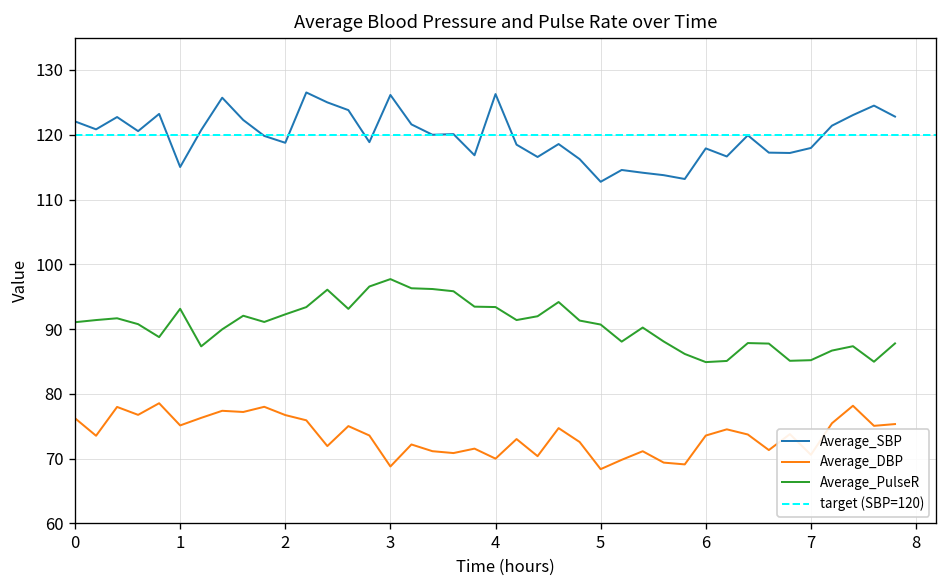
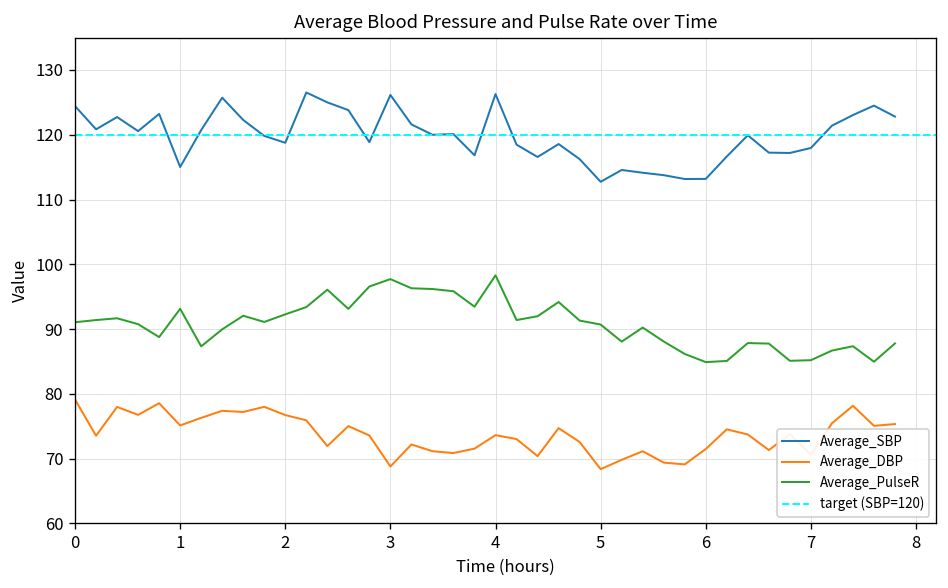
Average_SBP, 0: 122 -> 124
Average_DBP, 0: 76 -> 79
Average_DBP, 4: 70 -> 74
Average_PulseR, 4: 93 -> 98
Average_SBP, 6: 118 -> 113
Average_DBP, 6: 74 -> 71
